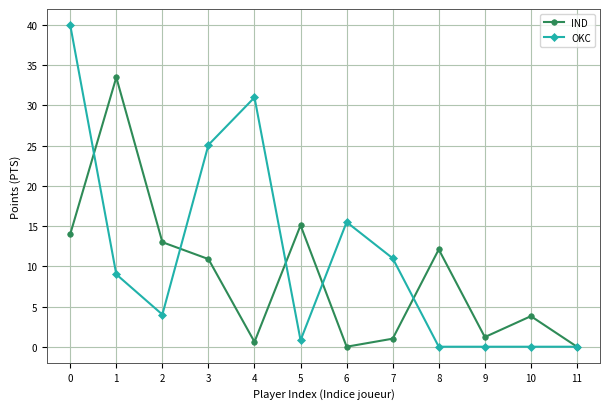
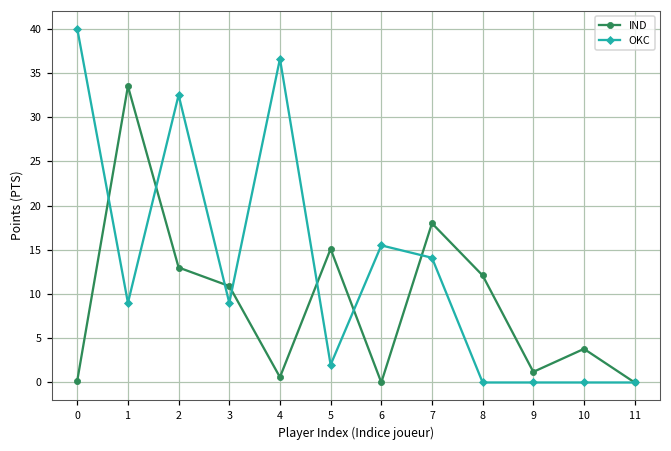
IND, 0: 14 -> 0
OKC, 2: 4 -> 33
OKC, 3: 25 -> 9
OKC, 4: 31 -> 37
OKC, 5: 1 -> 2
IND, 7: 1 -> 18
OKC, 7: 11 -> 14
